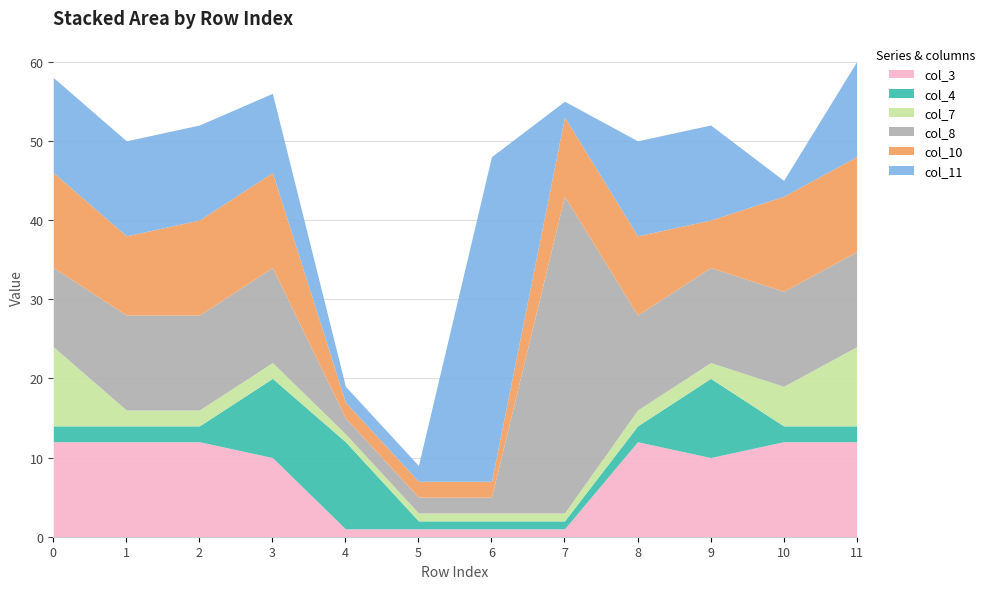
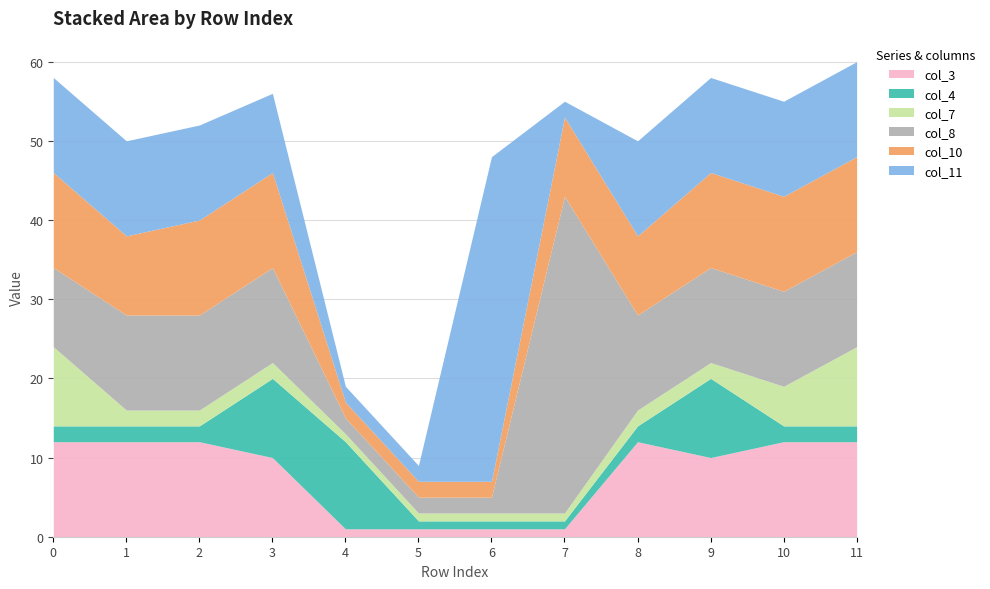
col_10, 9: 6 -> 12
col_11, 10: 2 -> 12
